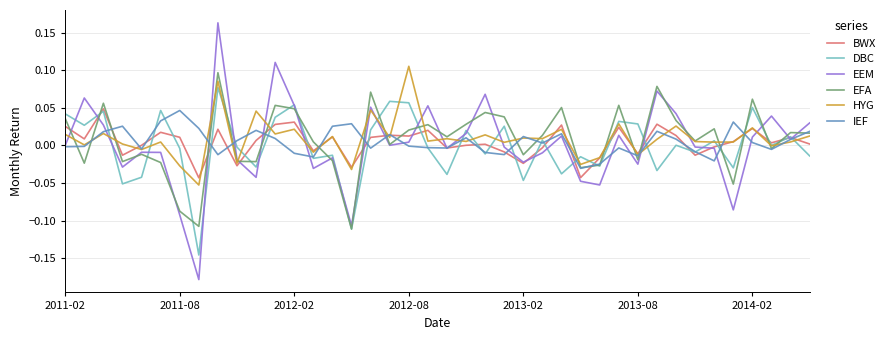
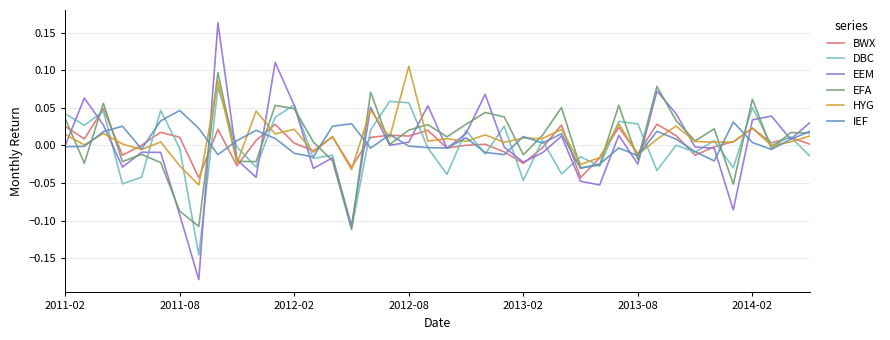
BWX, 2012-02: 0.03 -> 0.00
EEM, 2014-02: 0.01 -> 0.03
